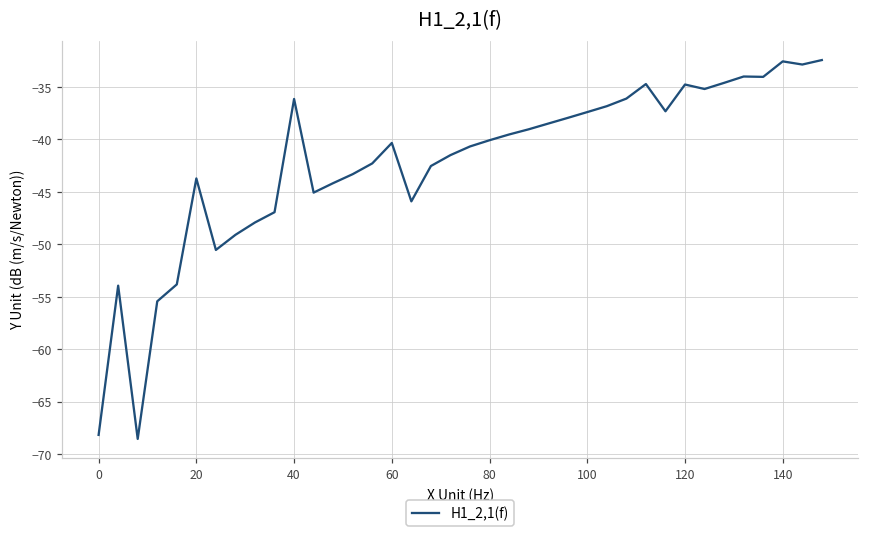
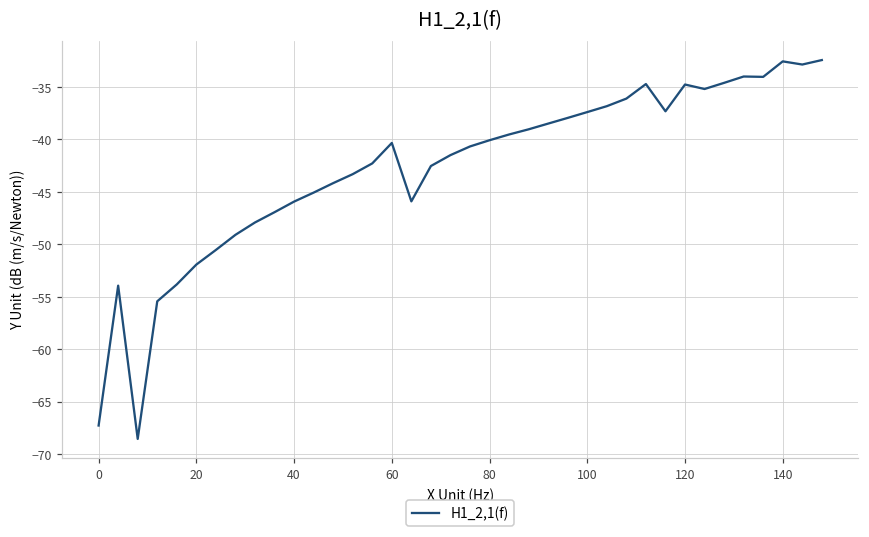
0: -68 -> -67
20: -44 -> -52
40: -36 -> -46
